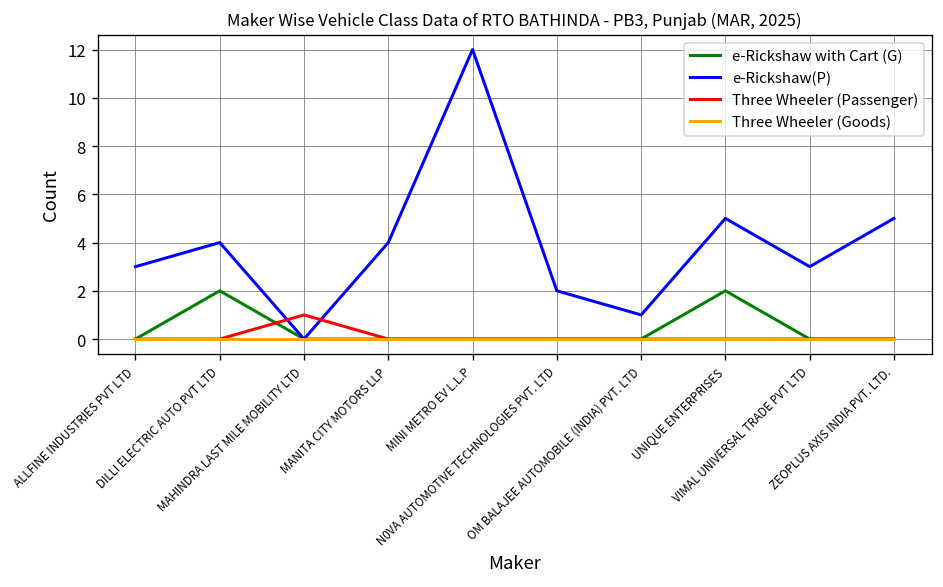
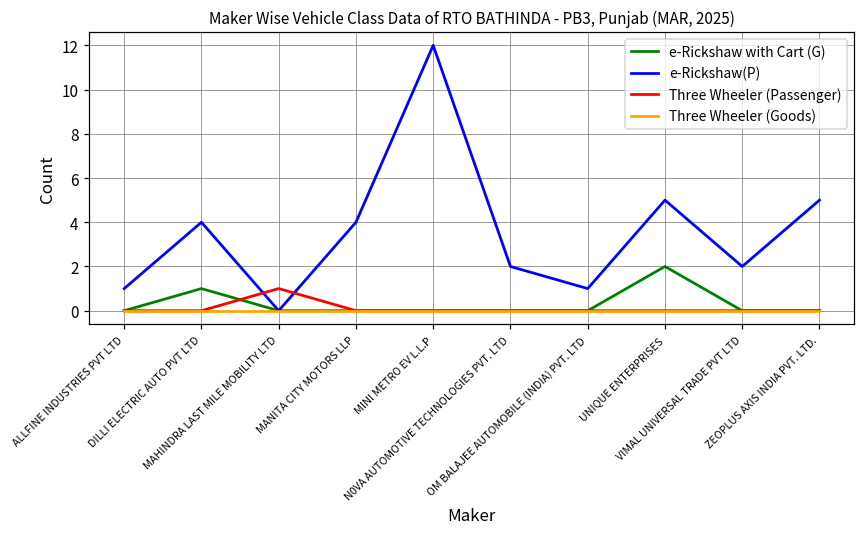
e-Rickshaw(P), ALLFINE INDUSTRIES PVT LTD: 3 -> 1
e-Rickshaw with Cart (G), DILLI ELECTRIC AUTO PVT LTD: 2 -> 1
e-Rickshaw(P), VIMAL UNIVERSAL TRADE PVT LTD: 3 -> 2
